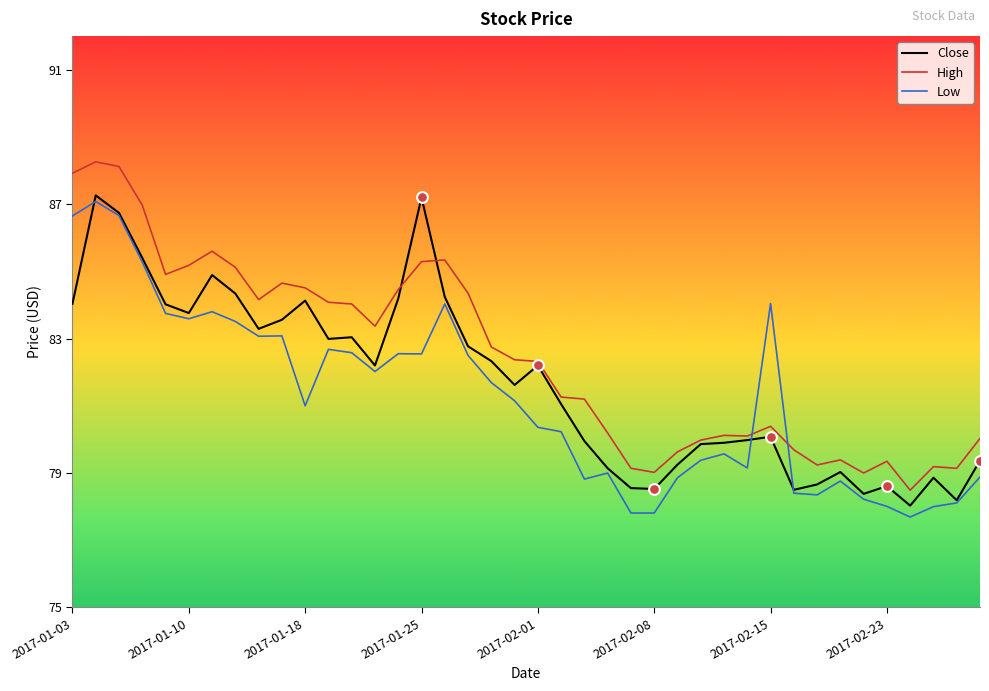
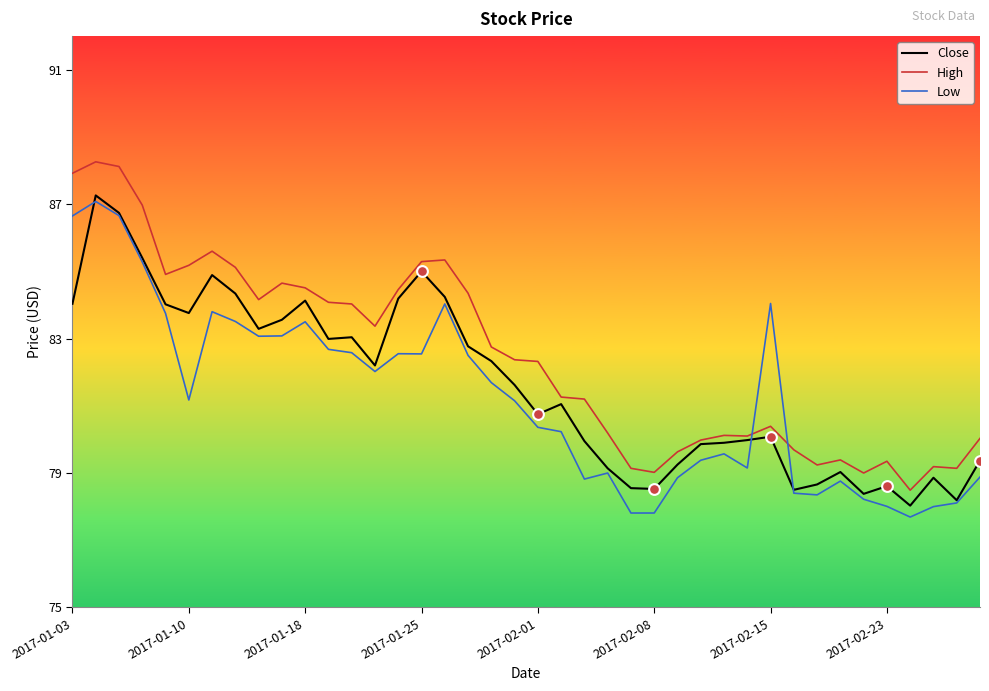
Low, 2017-01-10: 83.6 -> 81.2
Low, 2017-01-18: 81.0 -> 83.5
Close, 2017-01-25: 87.2 -> 85.0
Close, 2017-02-01: 82.2 -> 80.8
